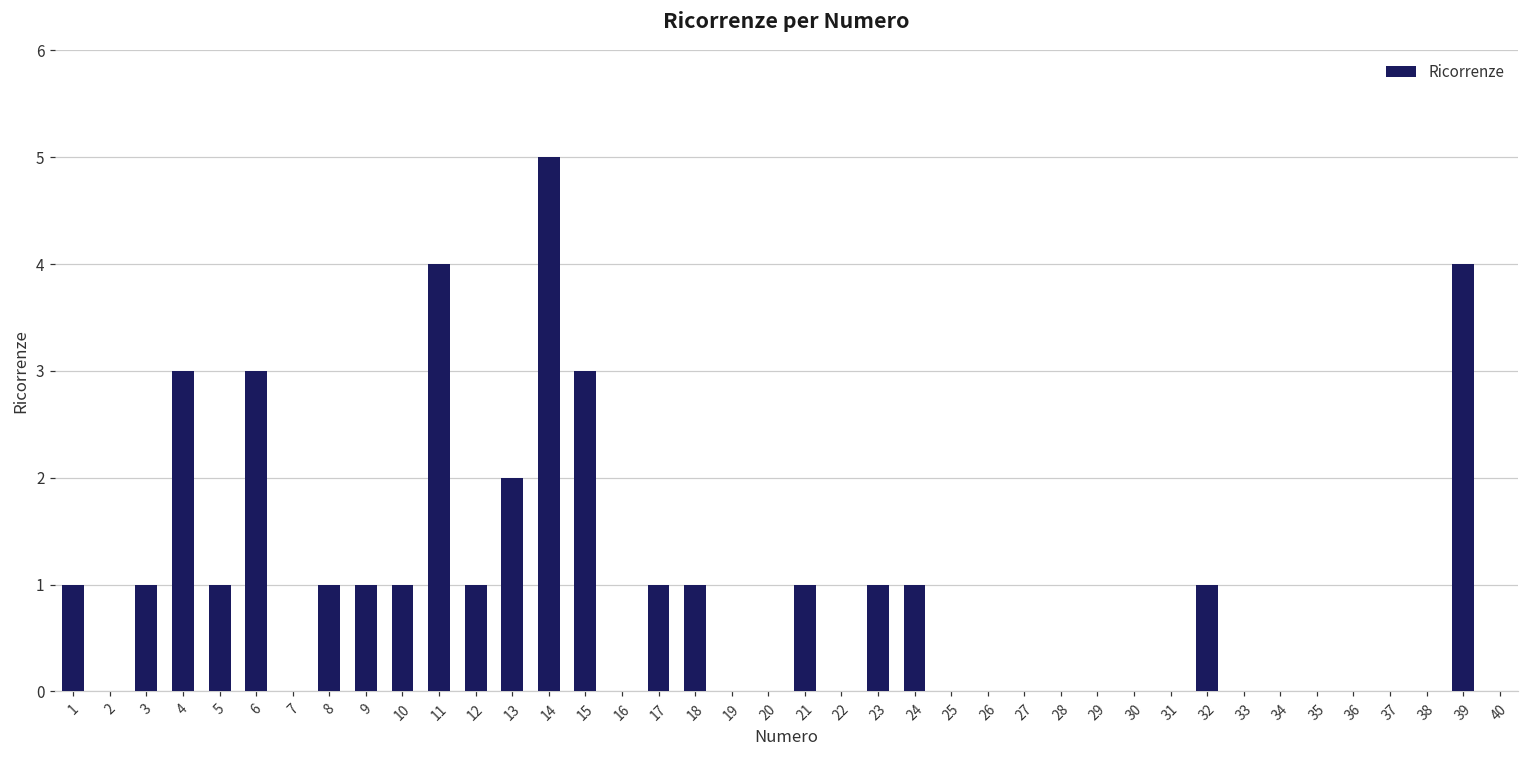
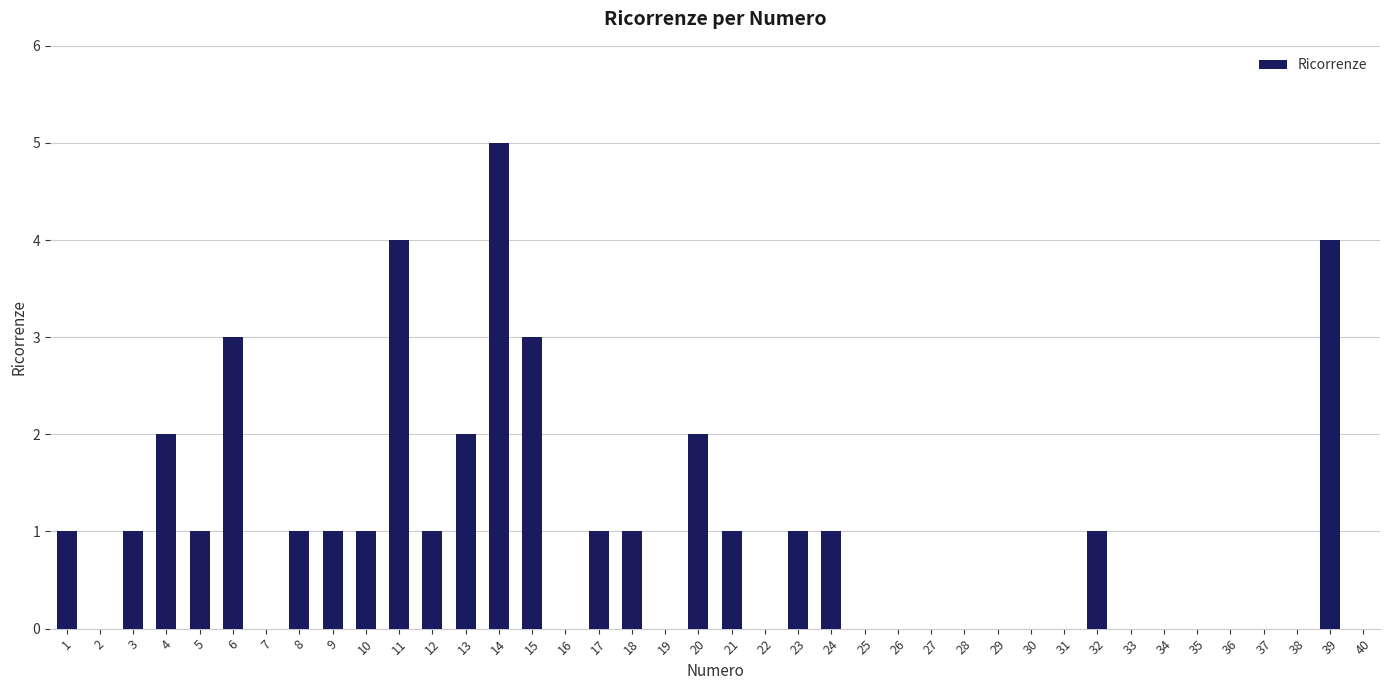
4: 3 -> 2
20: 0 -> 2
